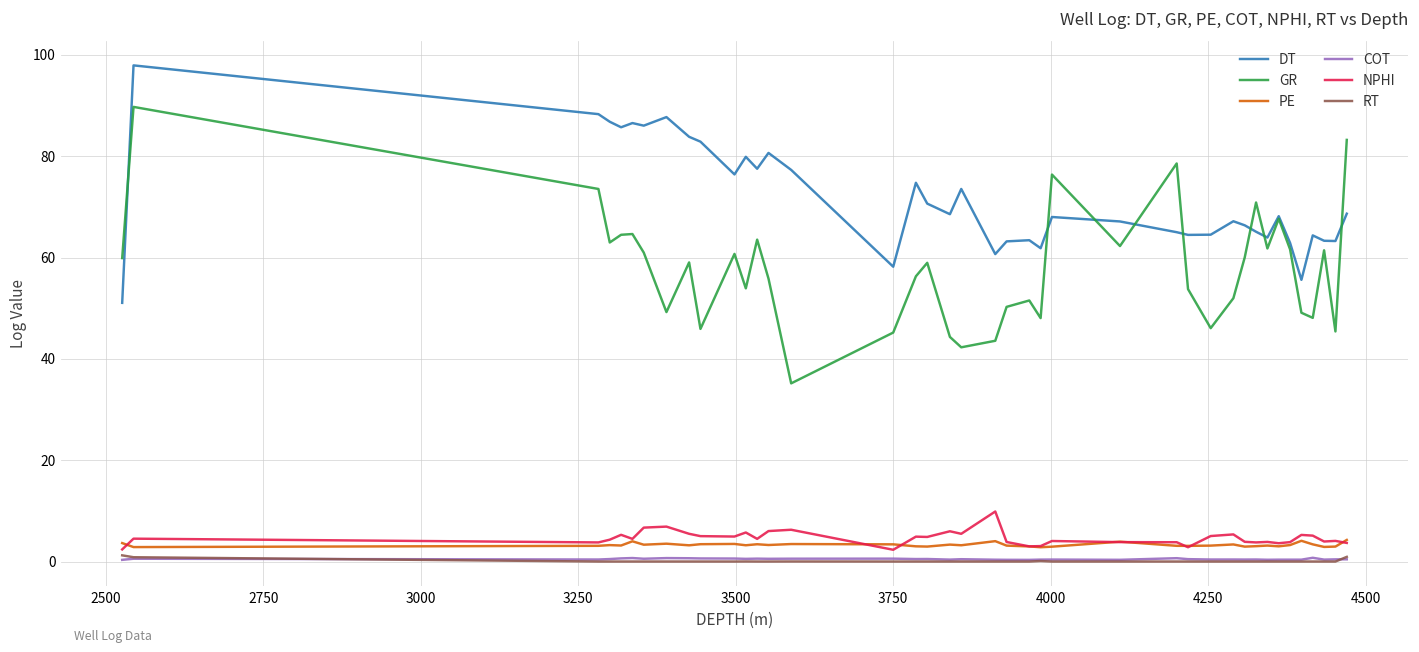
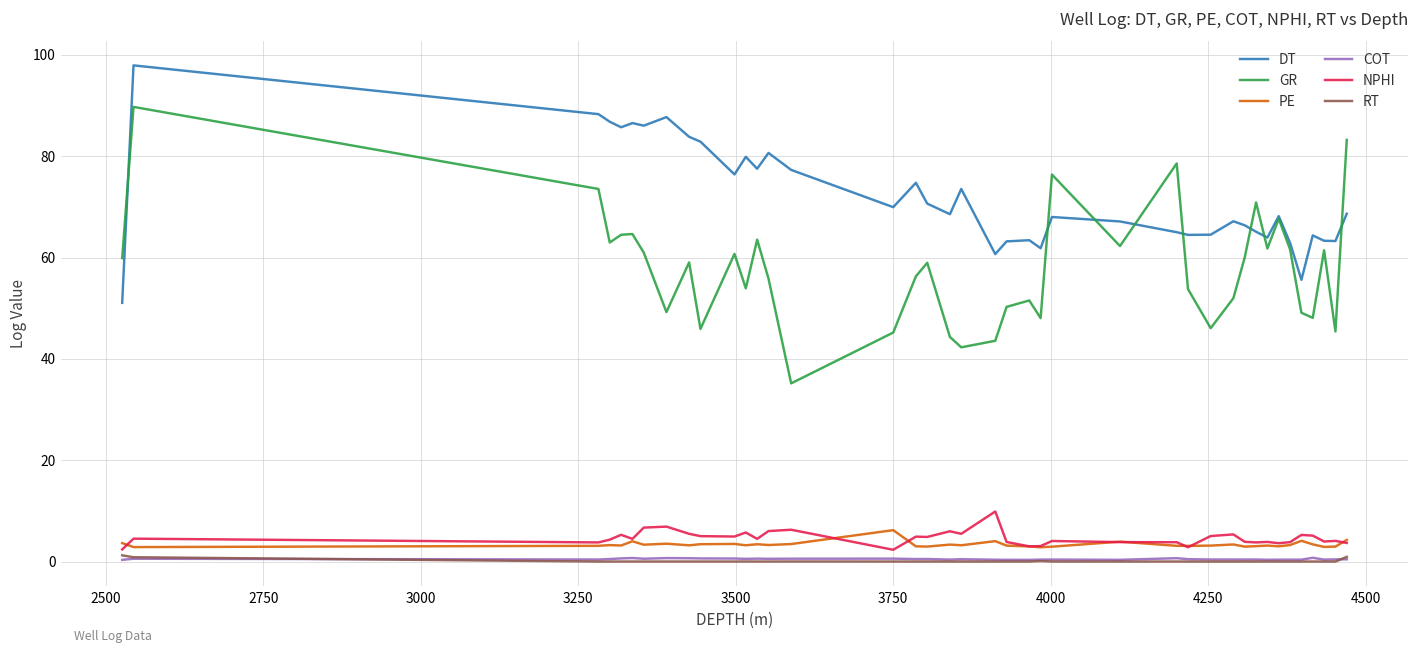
DT, 3750: 58 -> 70
PE, 3750: 3 -> 6
